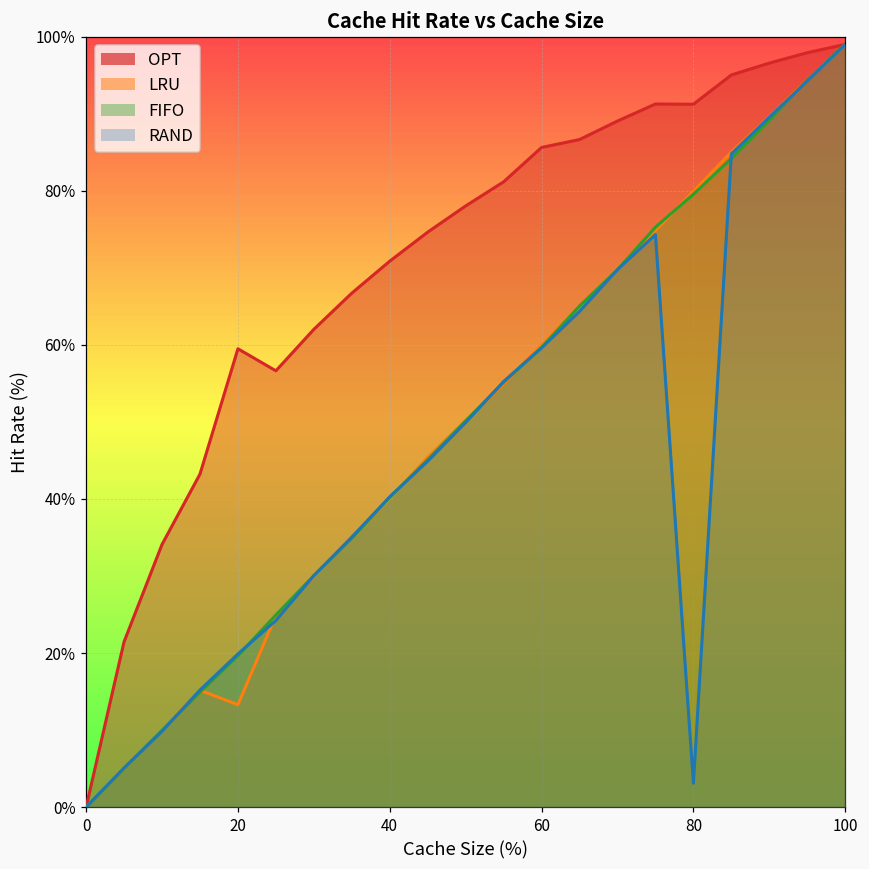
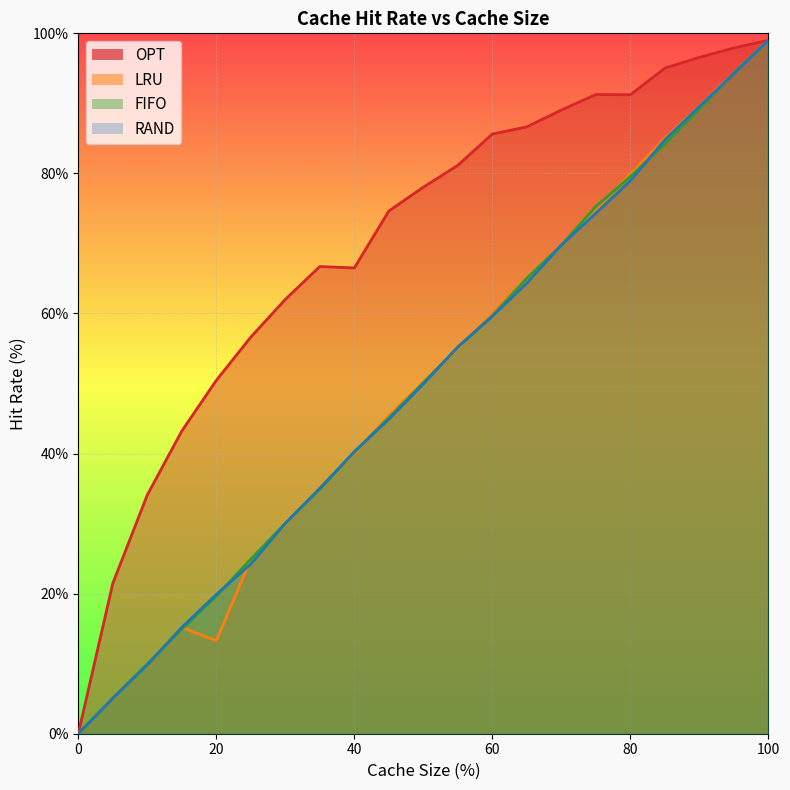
OPT, 20: 59% -> 50%
OPT, 40: 71% -> 67%
RAND, 80: 3% -> 79%
